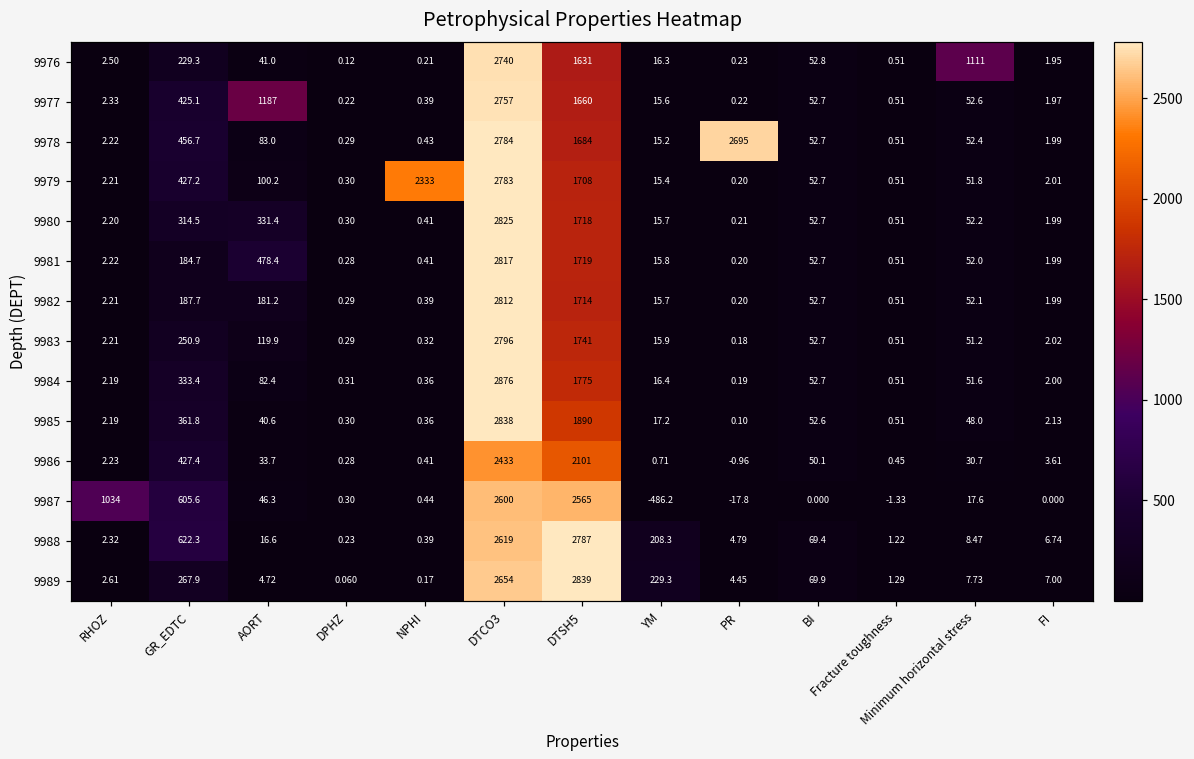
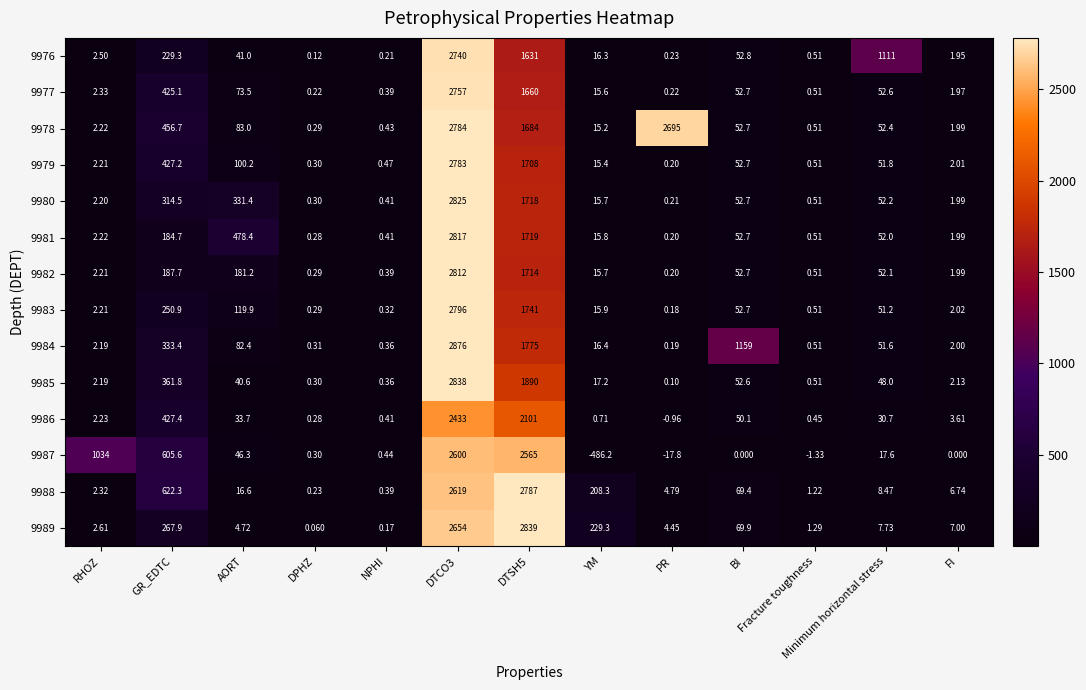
9977, AORT: 1187 -> 73.5
9979, NPHI: 2333 -> 0.47
9984, BI: 52.7 -> 1159
